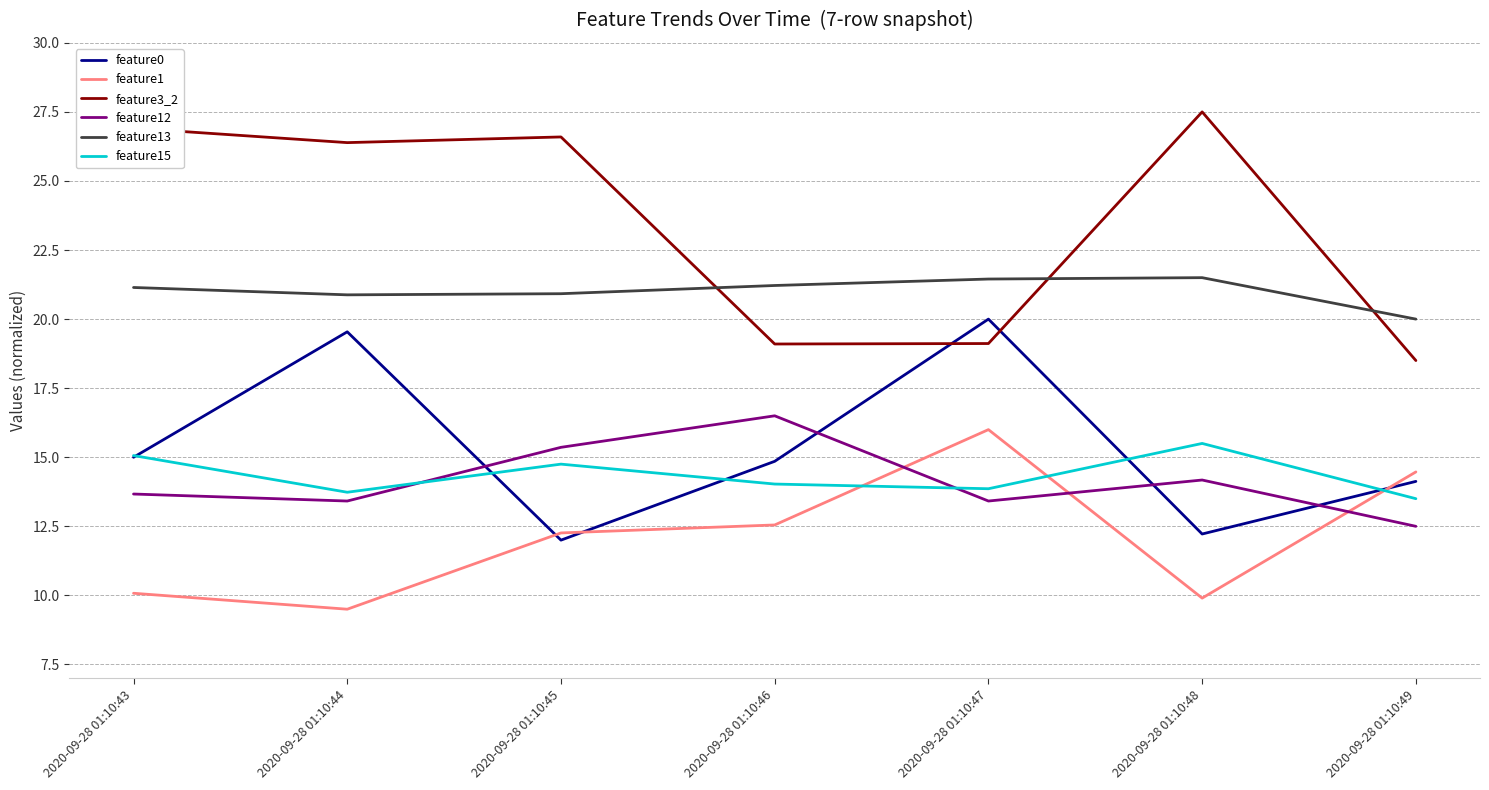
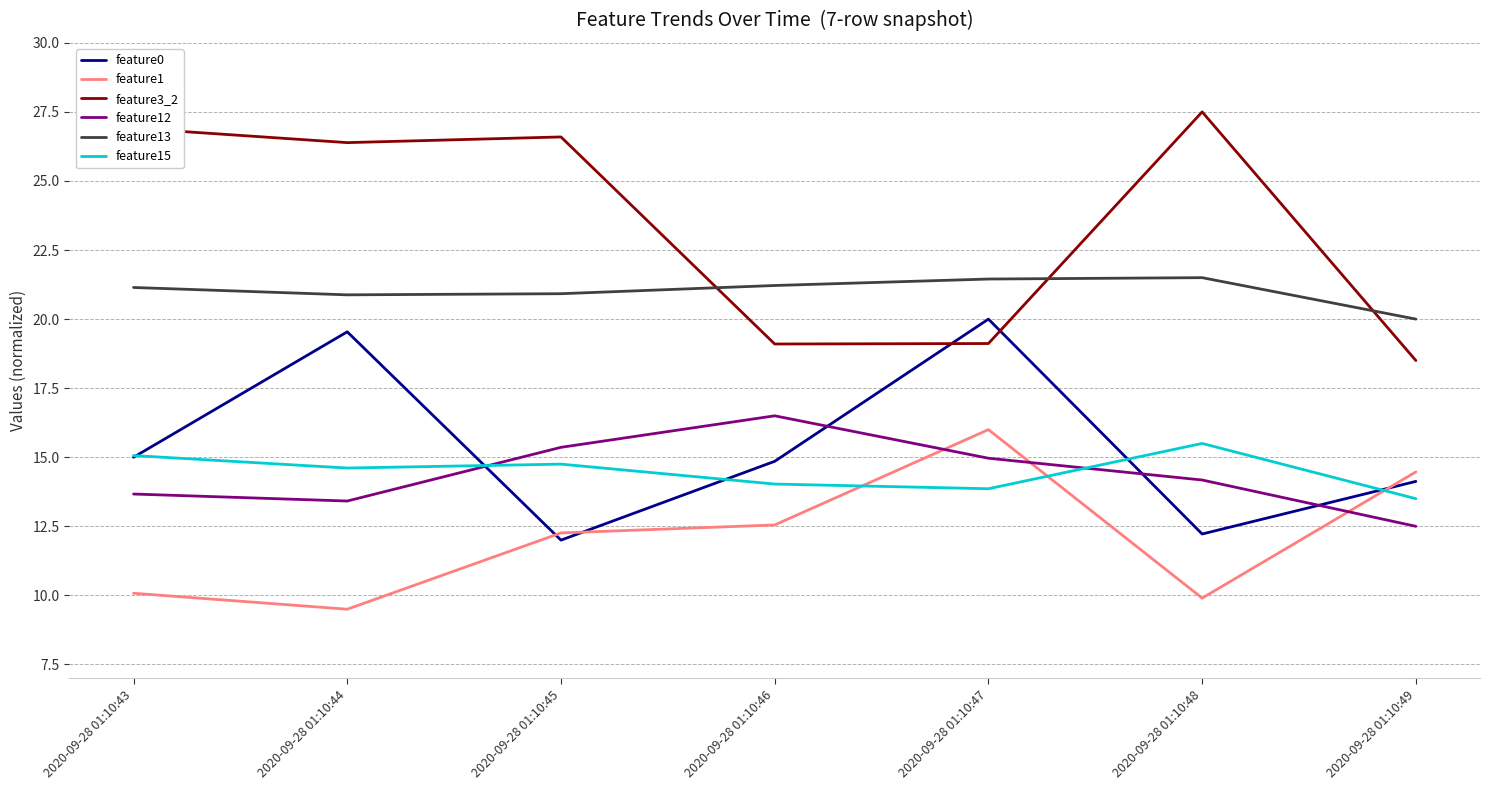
feature15, 2020-09-28 01:10:44: 13.7 -> 14.6
feature12, 2020-09-28 01:10:47: 13.4 -> 15.0
